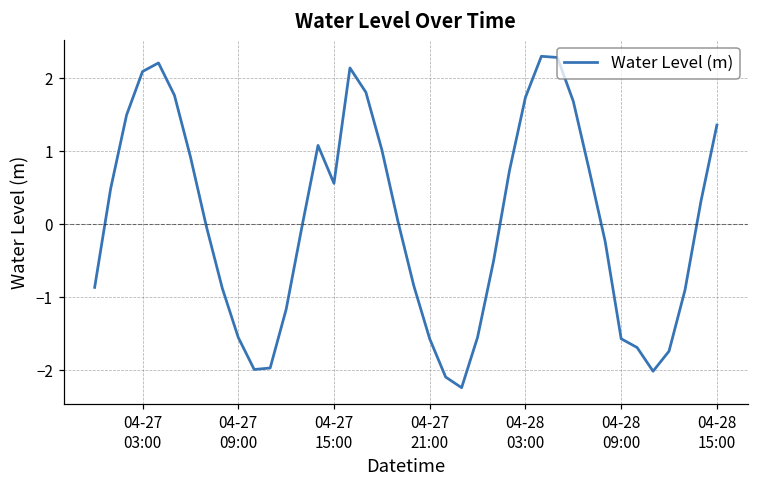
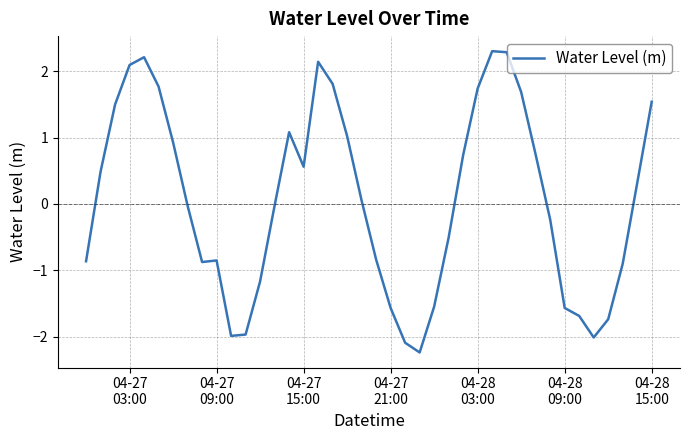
04-27 09:00: -1.5 -> -0.9
04-28 15:00: 1.4 -> 1.5
